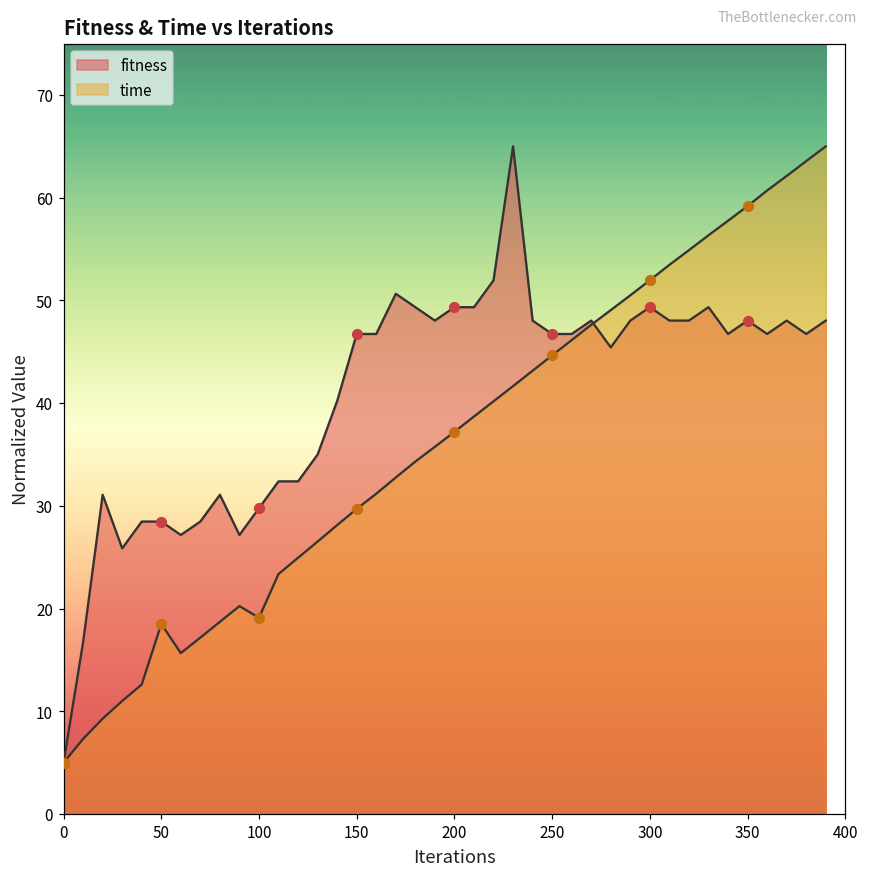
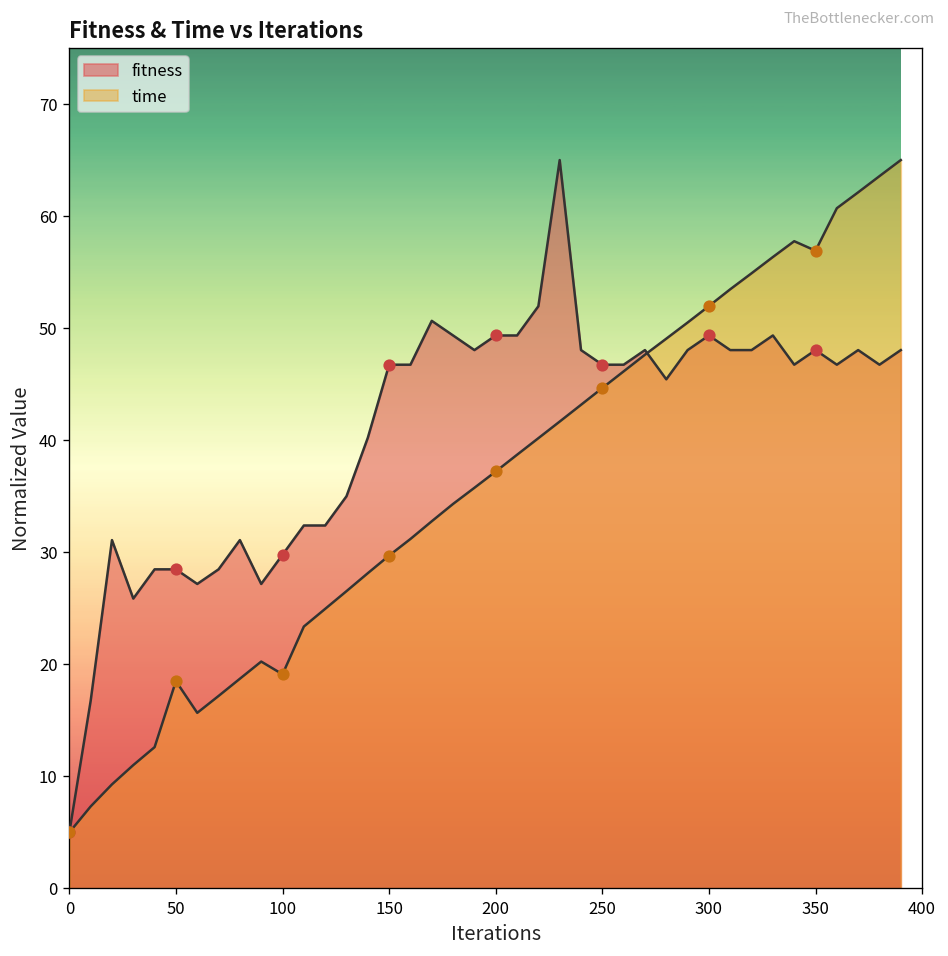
time, 350: 59 -> 57
